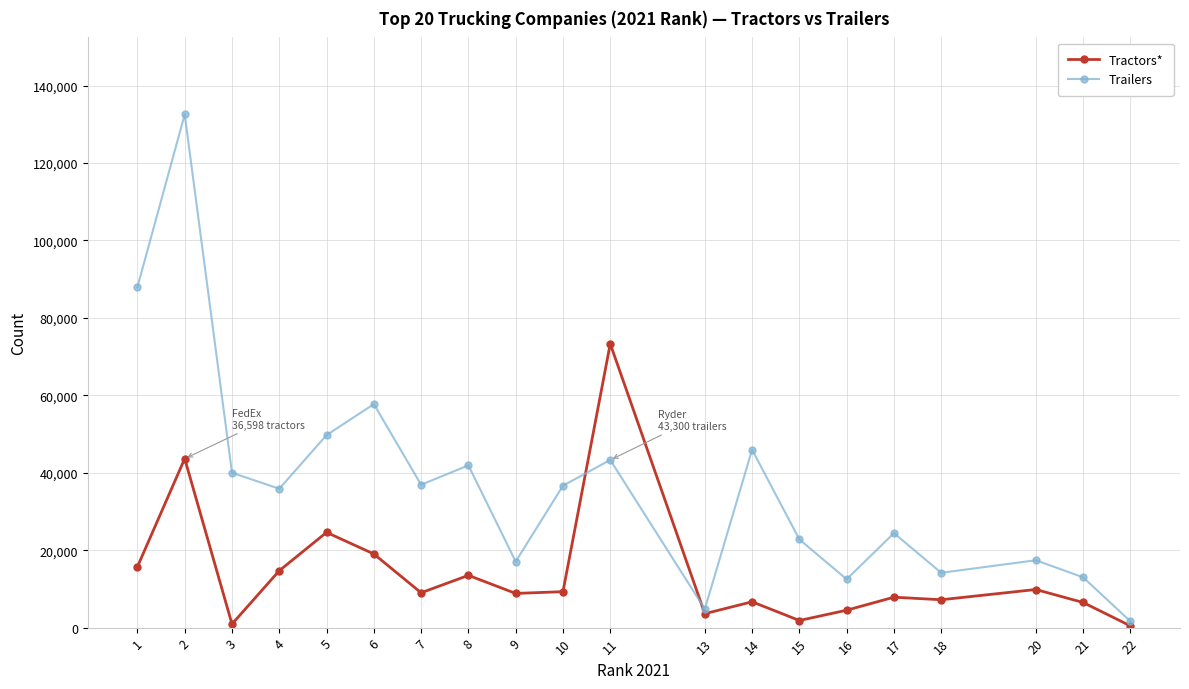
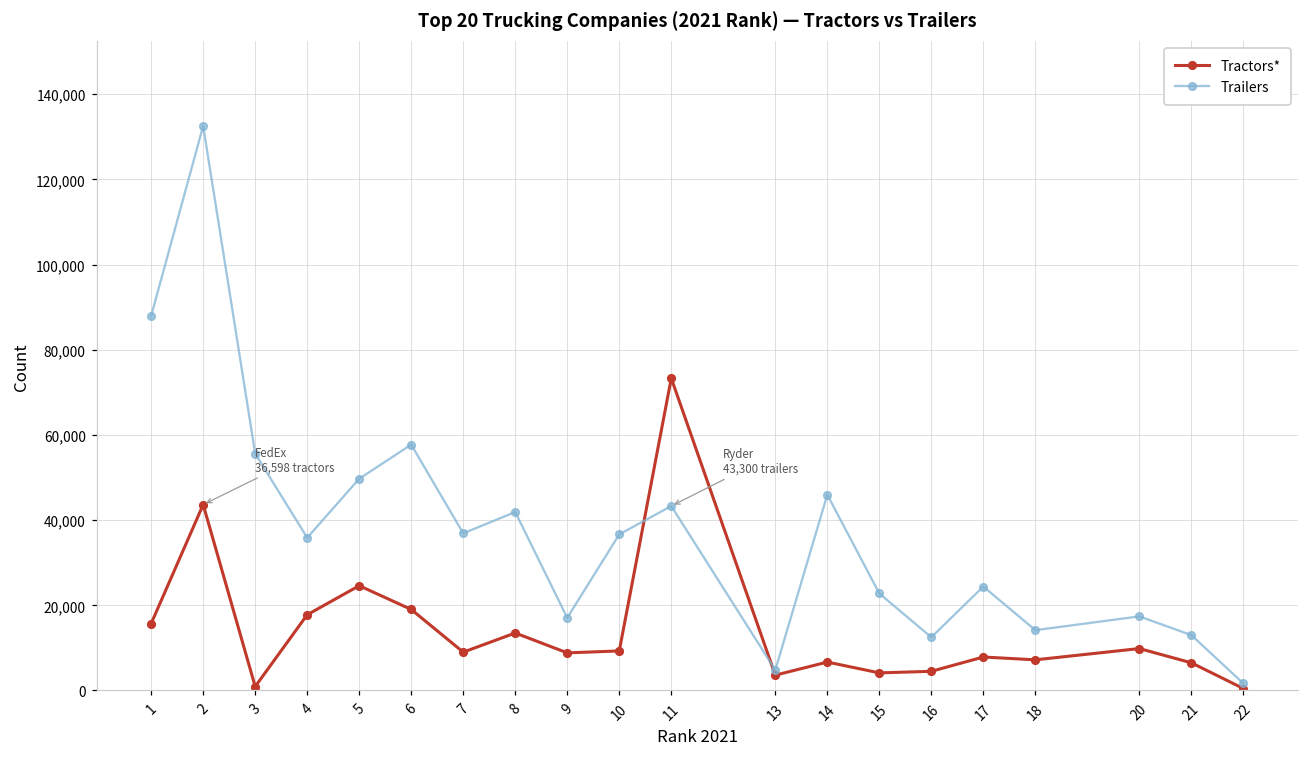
Trailers, 3: 40,000 -> 56,000
Tractors*, 4: 15,000 -> 18,000
Tractors*, 15: 2,000 -> 4,000
